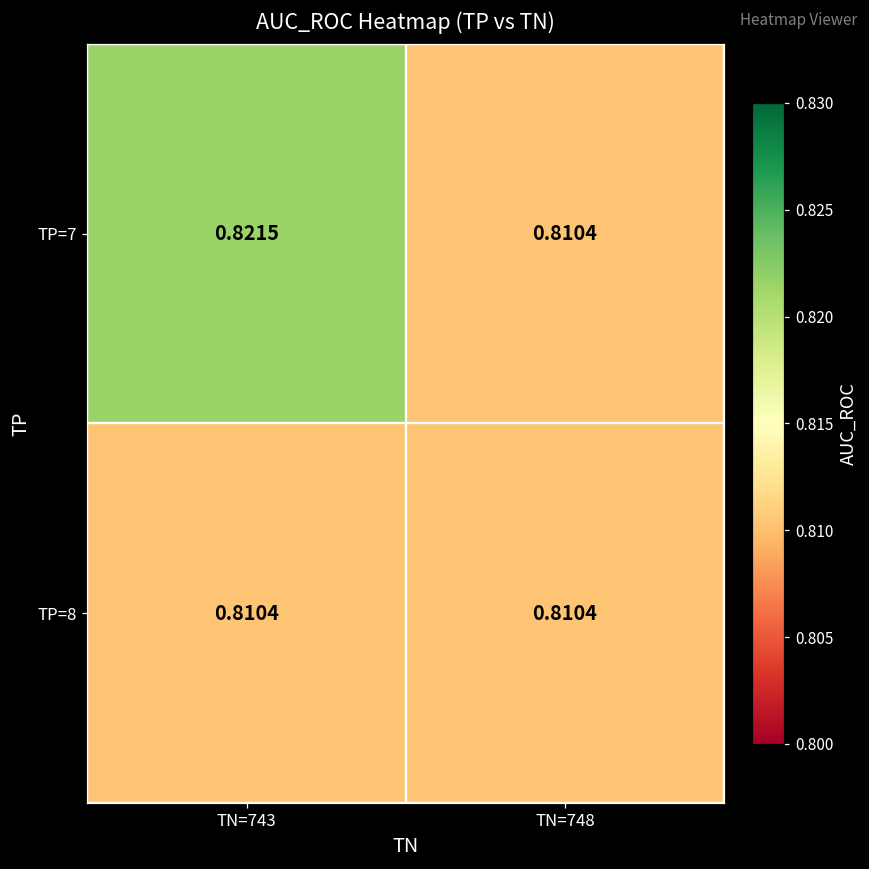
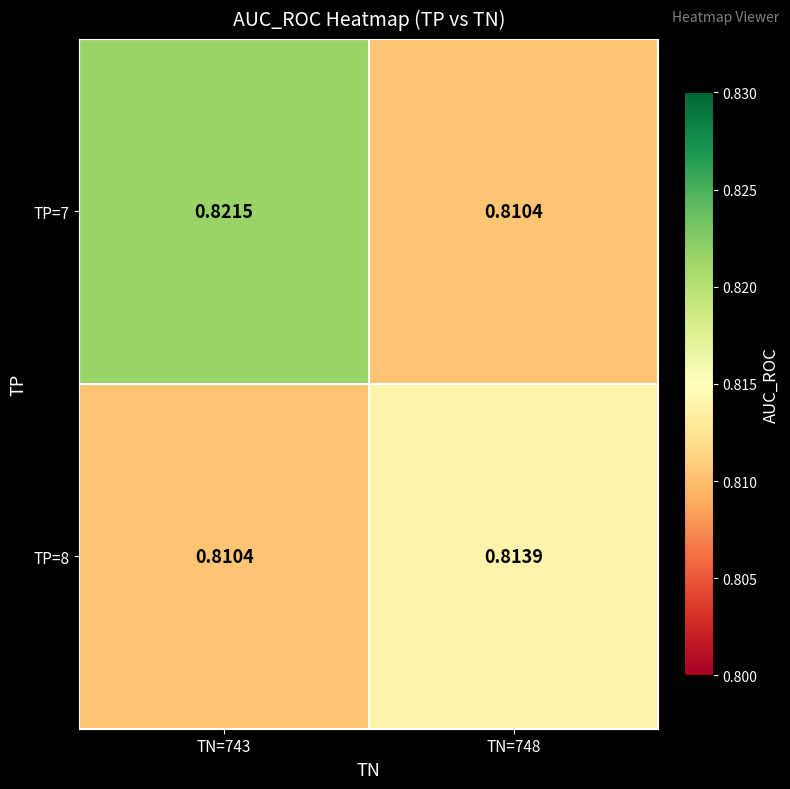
TP=8, TN=748: 0.8104 -> 0.8139
